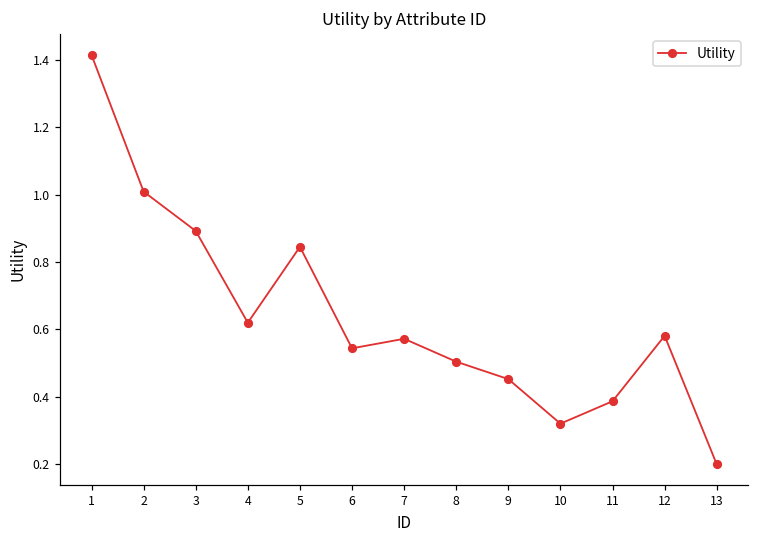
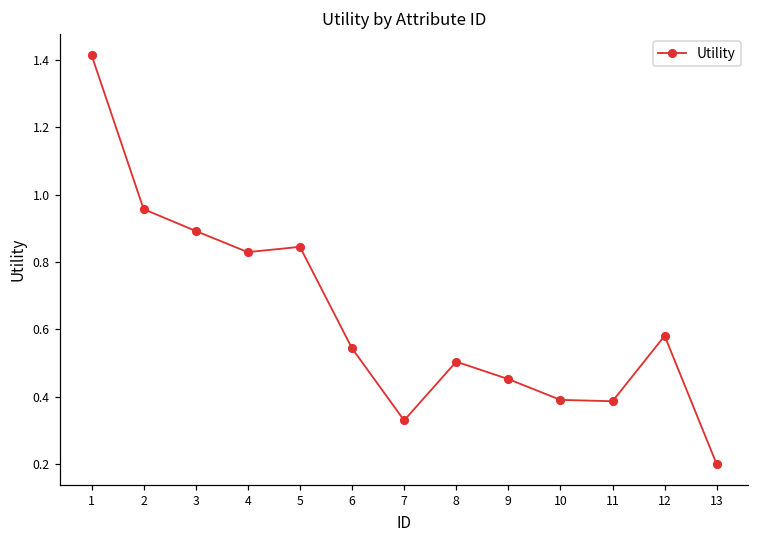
2: 1.01 -> 0.96
4: 0.62 -> 0.83
7: 0.57 -> 0.33
10: 0.32 -> 0.39
